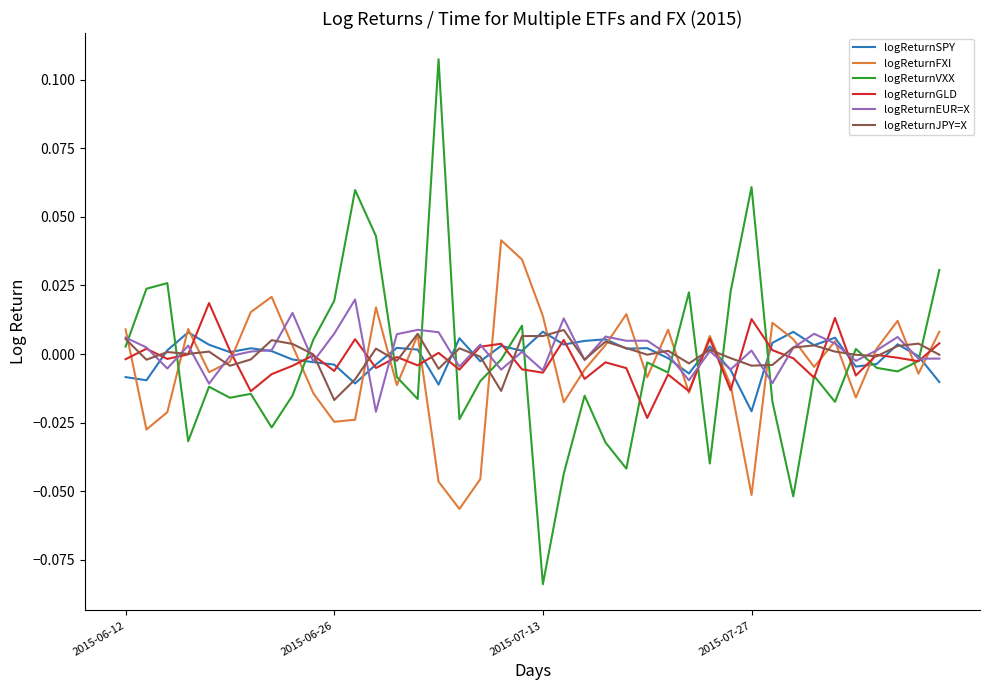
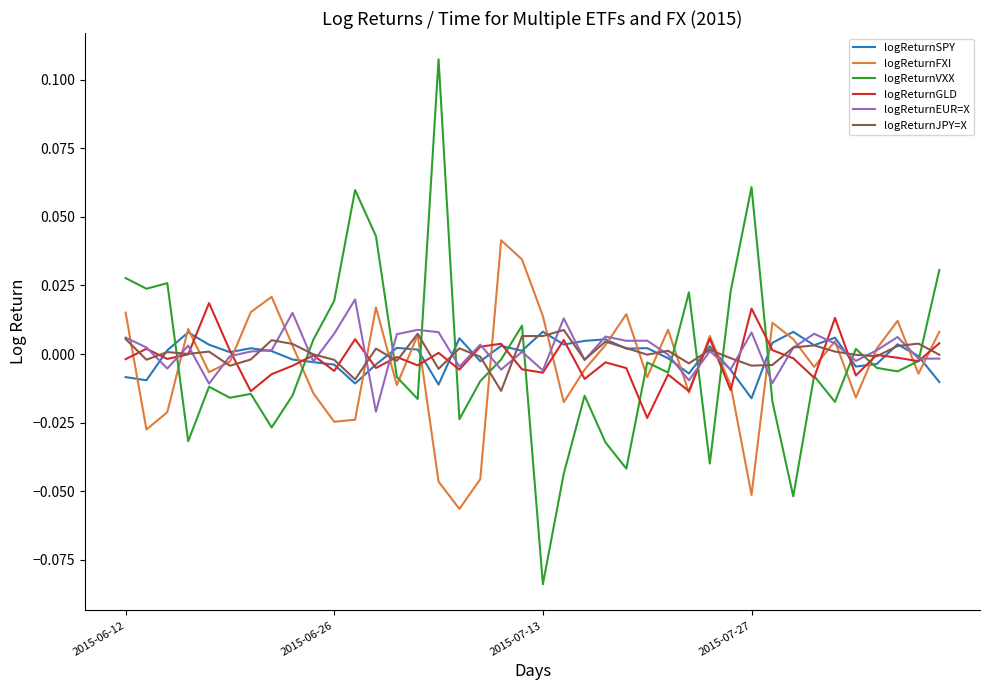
logReturnFXI, 2015-06-12: 0.009 -> 0.015
logReturnVXX, 2015-06-12: 0.003 -> 0.028
logReturnJPY=X, 2015-06-26: -0.017 -> -0.002
logReturnSPY, 2015-07-27: -0.021 -> -0.016
logReturnGLD, 2015-07-27: 0.013 -> 0.017
logReturnEUR=X, 2015-07-27: 0.001 -> 0.008
